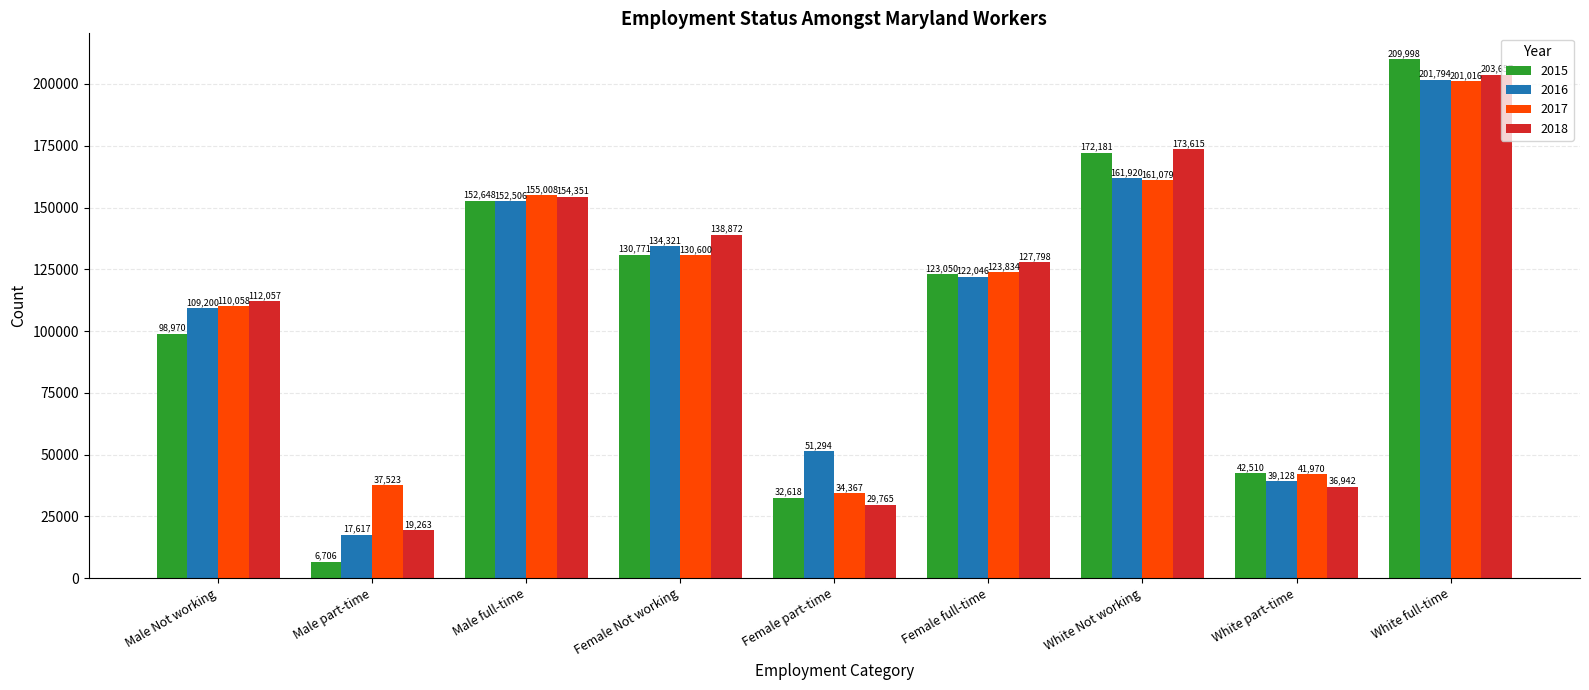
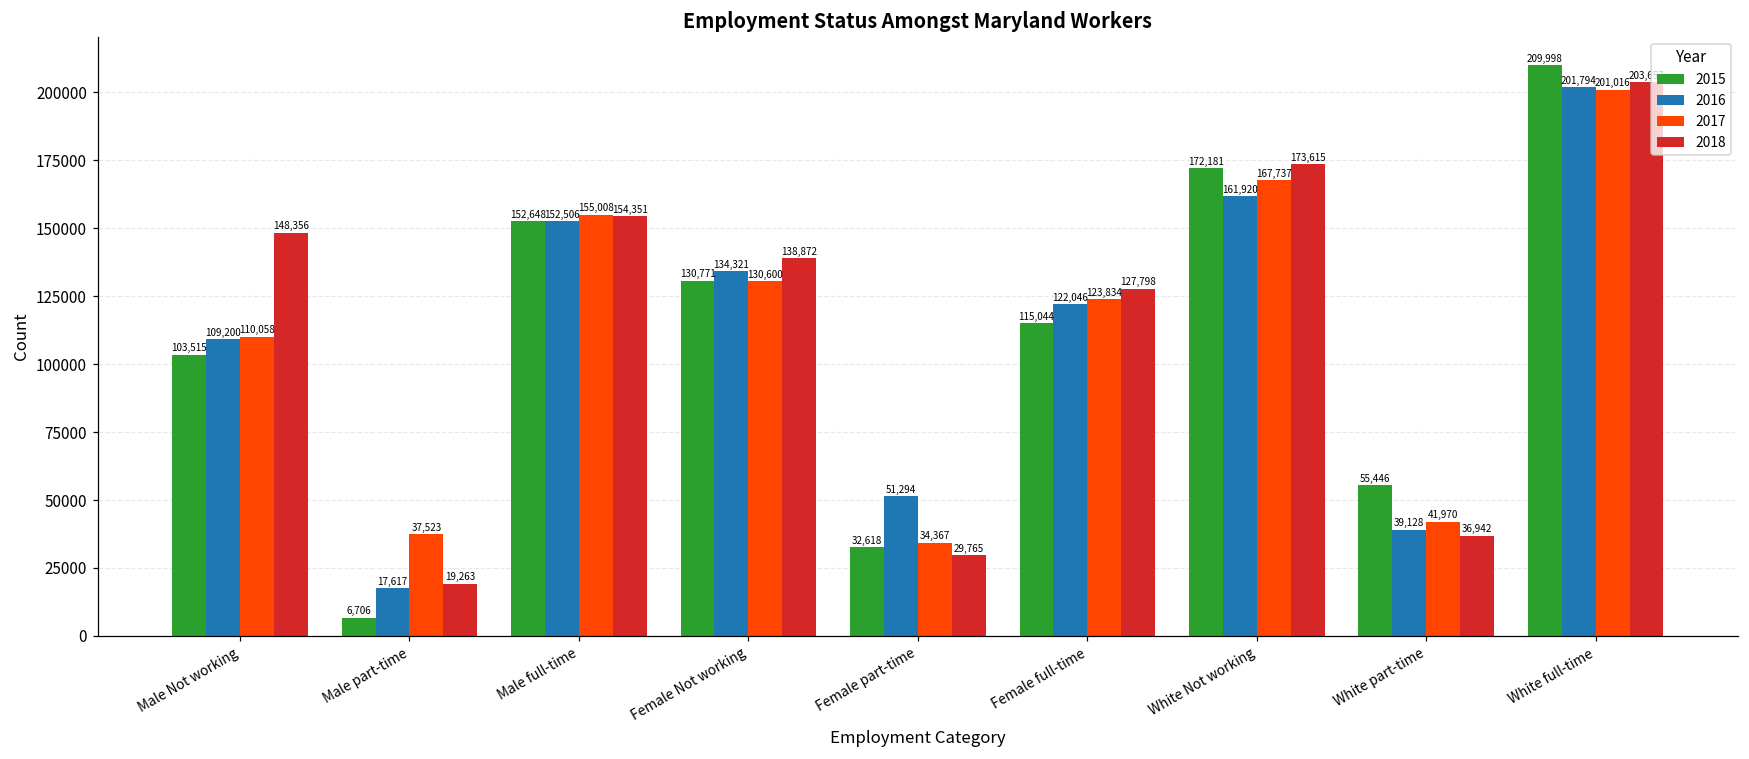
2015, Male Not working: 98,970 -> 103,515
2018, Male Not working: 112,057 -> 148,356
2015, Female full-time: 123,050 -> 115,044
2017, White Not working: 161,079 -> 167,737
2015, White part-time: 42,510 -> 55,446
